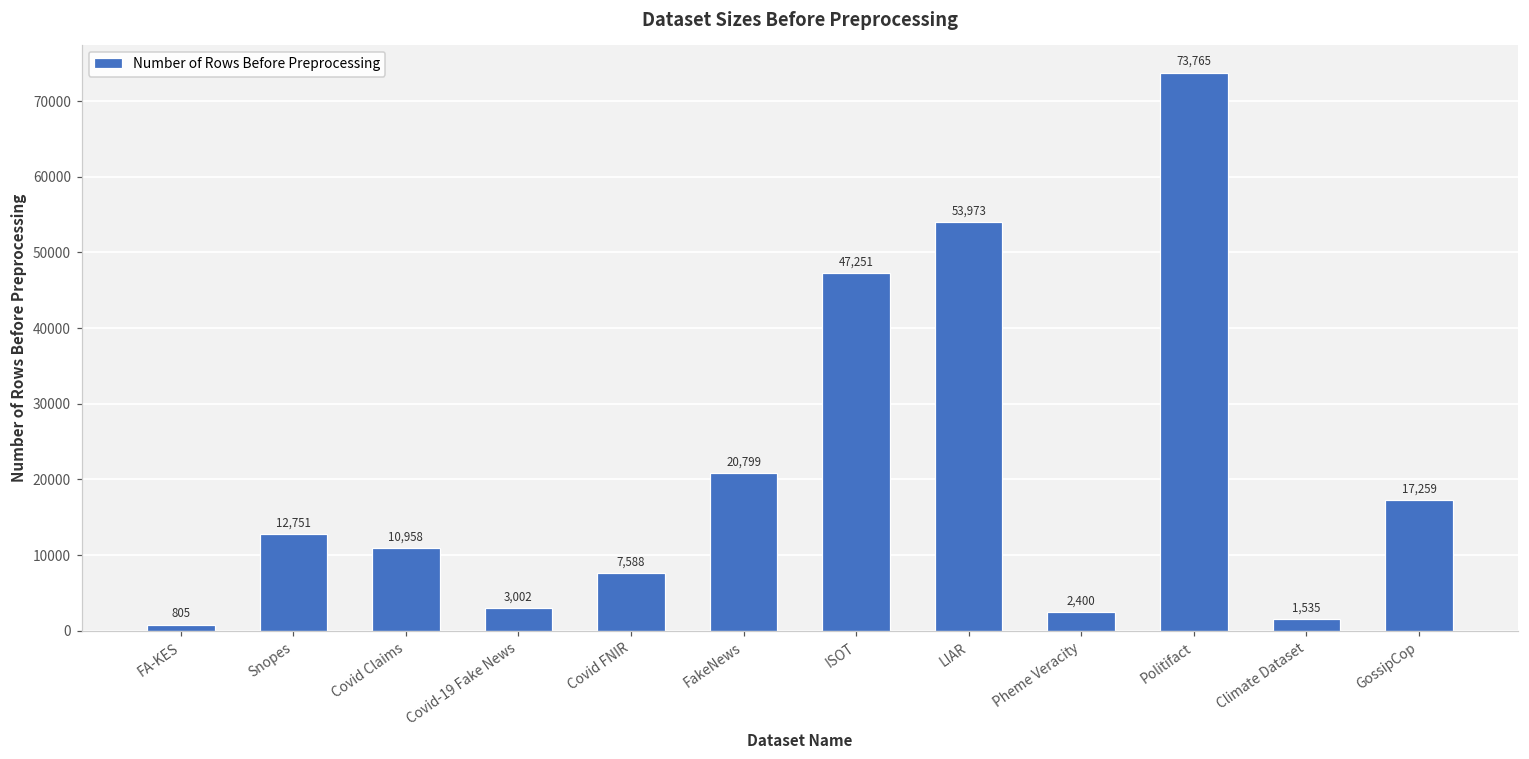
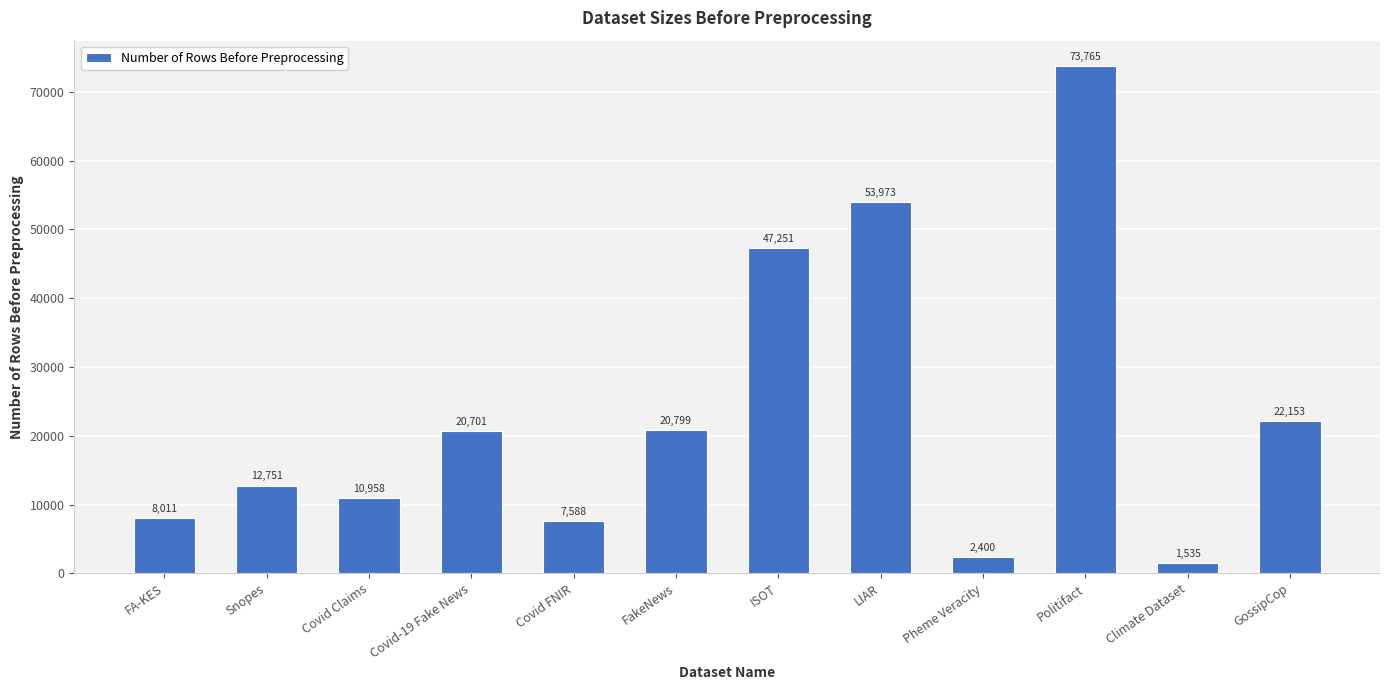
FA-KES: 805 -> 8,011
Covid-19 Fake News: 3,002 -> 20,701
GossipCop: 17,259 -> 22,153
